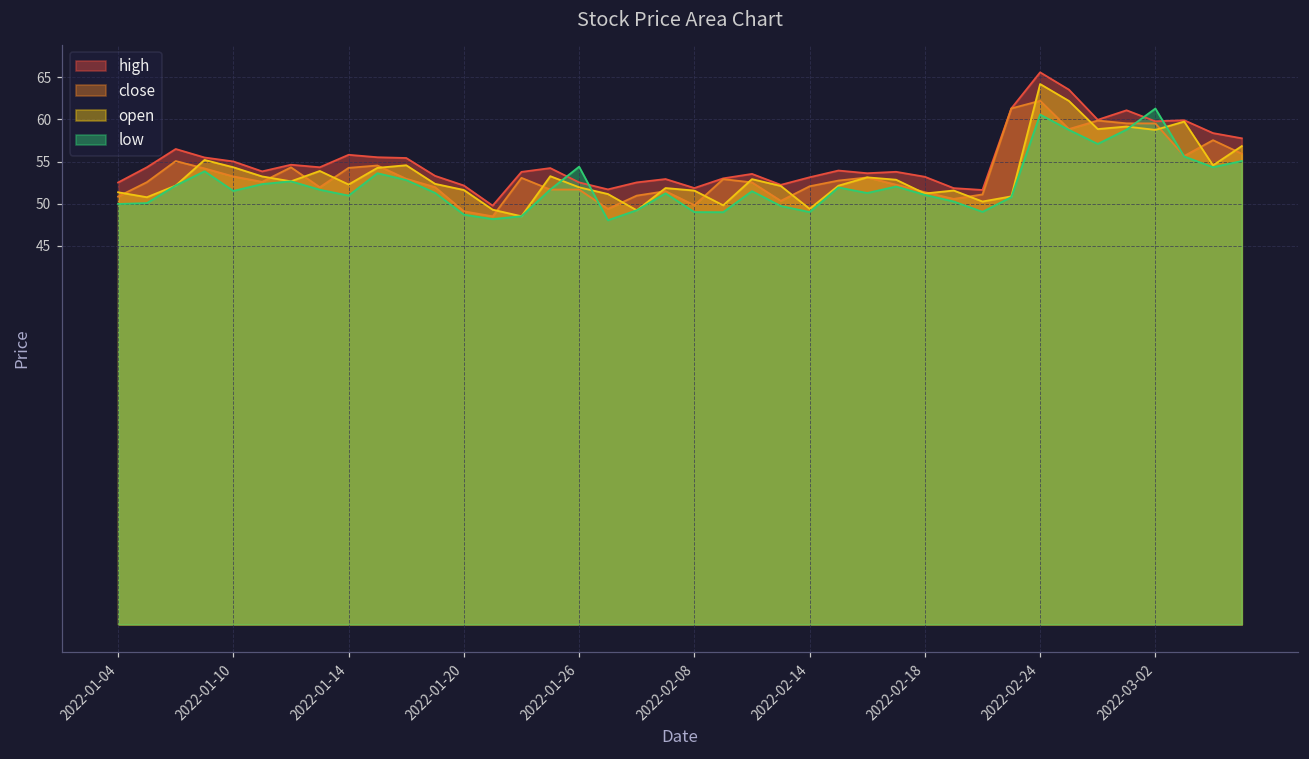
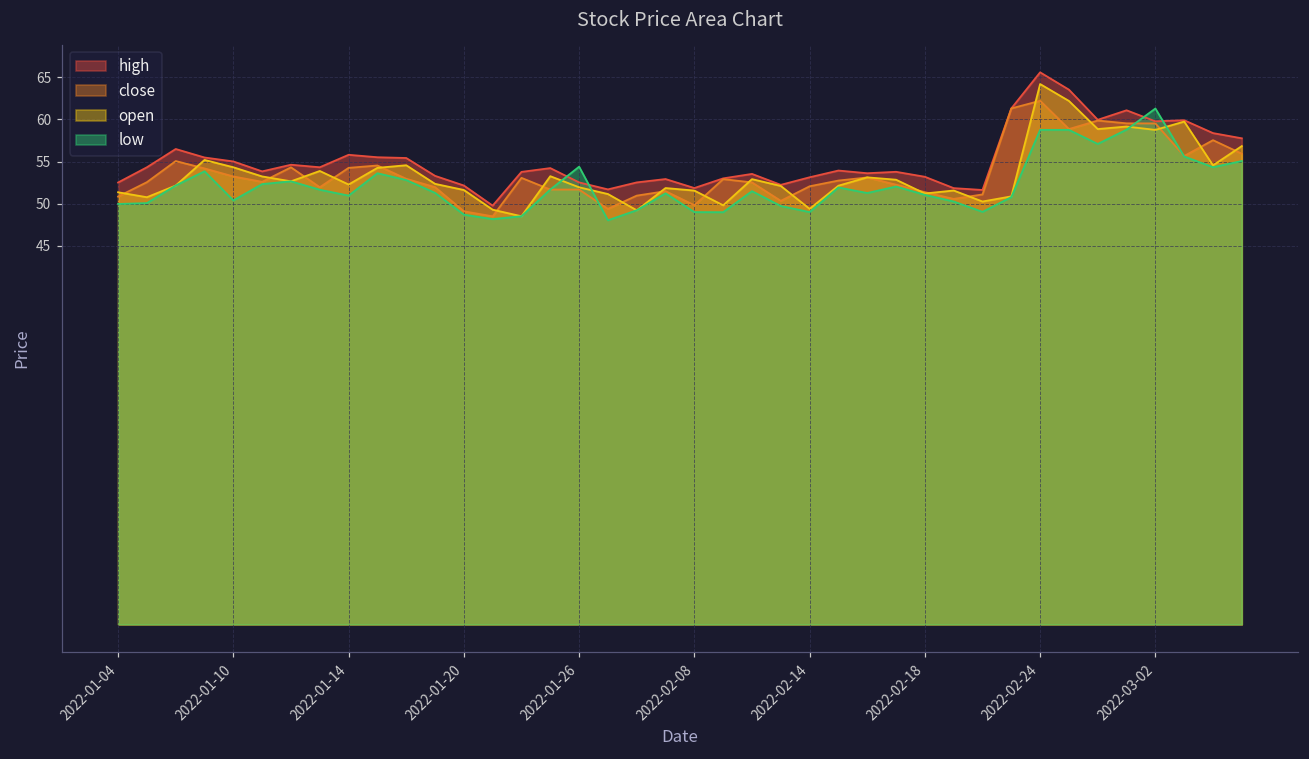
low, 2022-01-10: 52 -> 50
low, 2022-02-24: 61 -> 59
